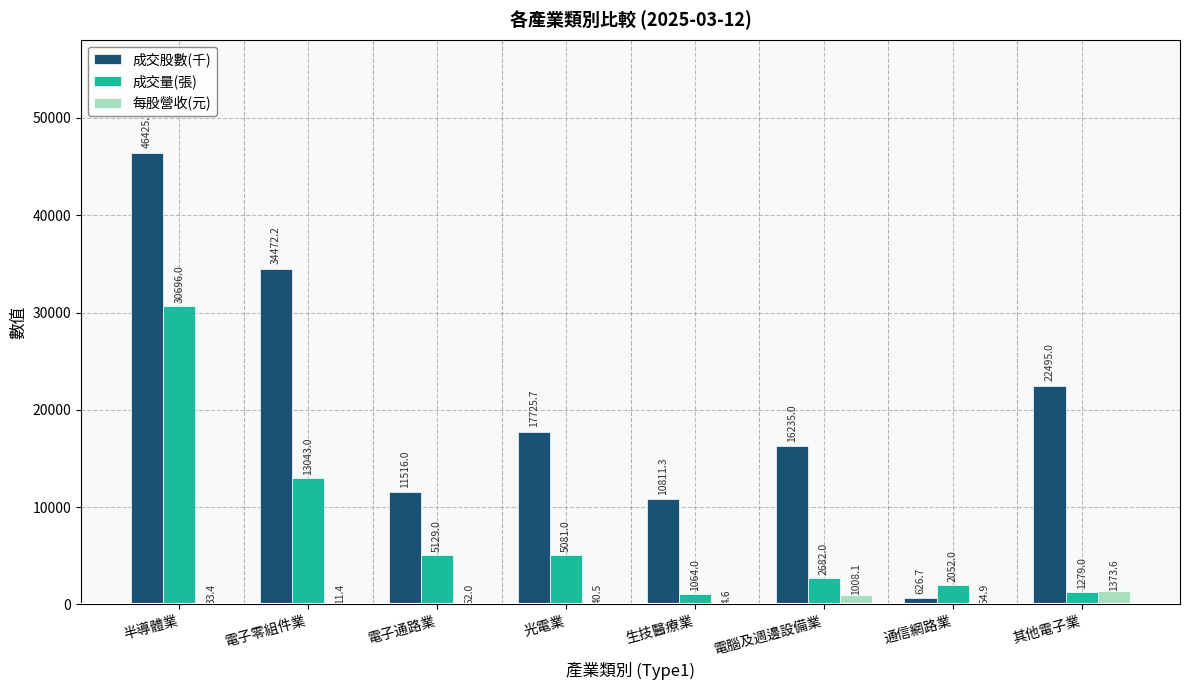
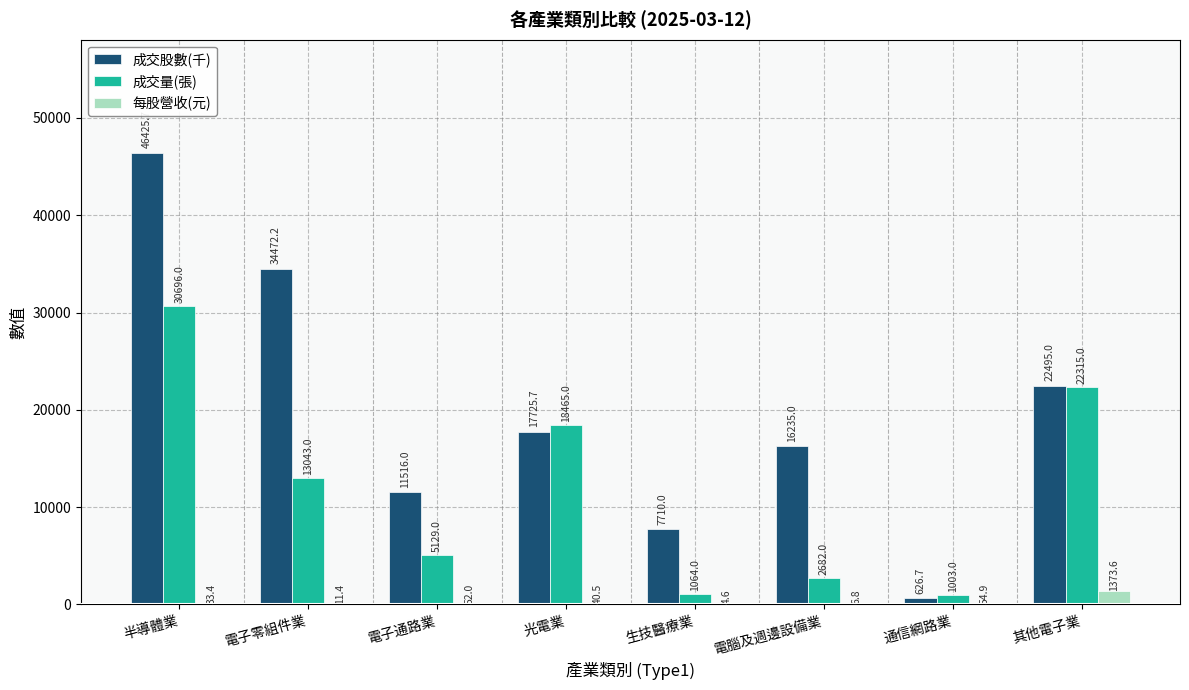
成交量(張), 光電業: 5081.0 -> 18465.0
成交股數(千), 生技醫療業: 10811.3 -> 7710.0
每股營收(元), 電腦及週邊設備業: 1008.1 -> 6.8
成交量(張), 通信網路業: 2052.0 -> 1003.0
成交量(張), 其他電子業: 1279.0 -> 22315.0
